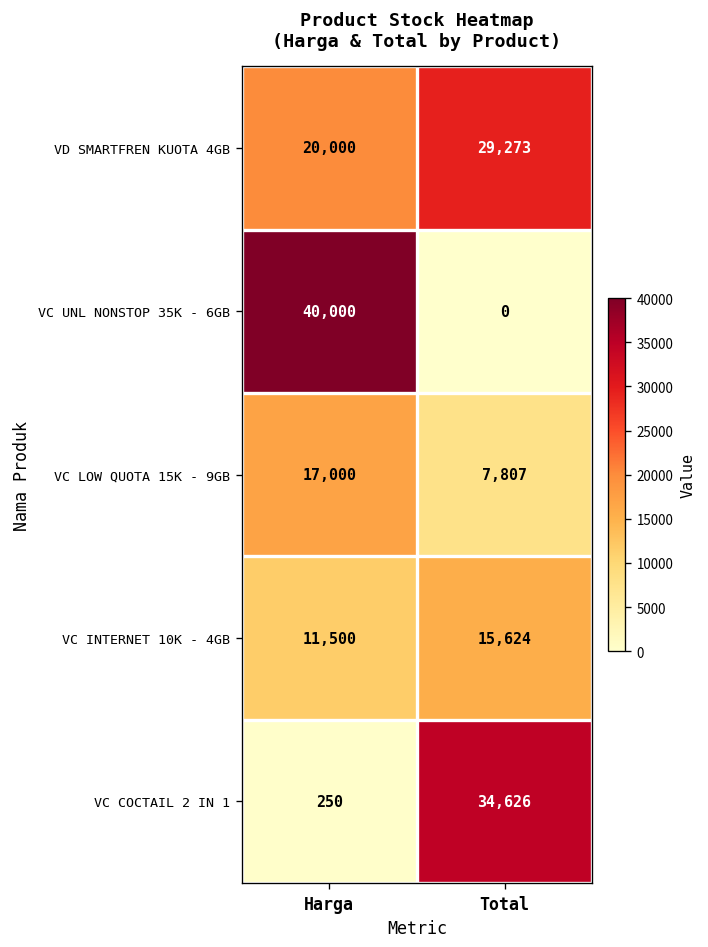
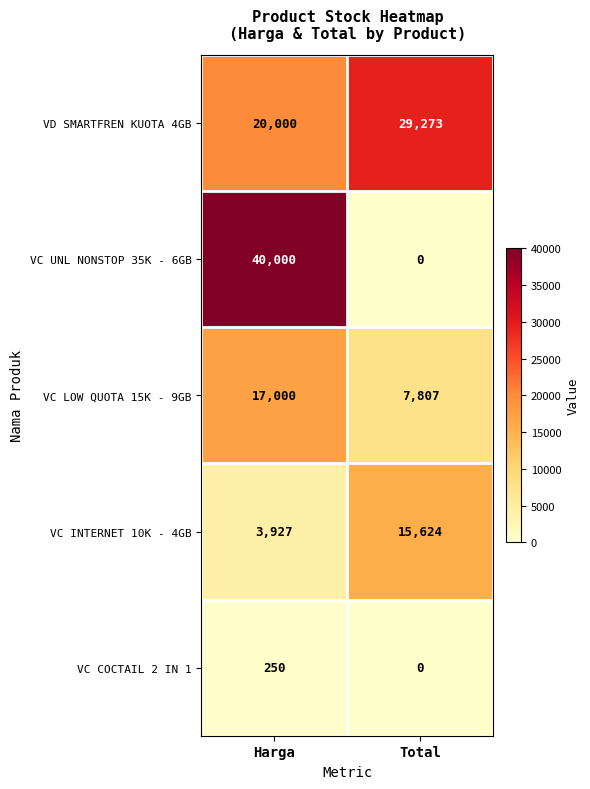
VC INTERNET 10K - 4GB, Harga: 11,500 -> 3,927
VC COCTAIL 2 IN 1, Total: 34,626 -> 0
